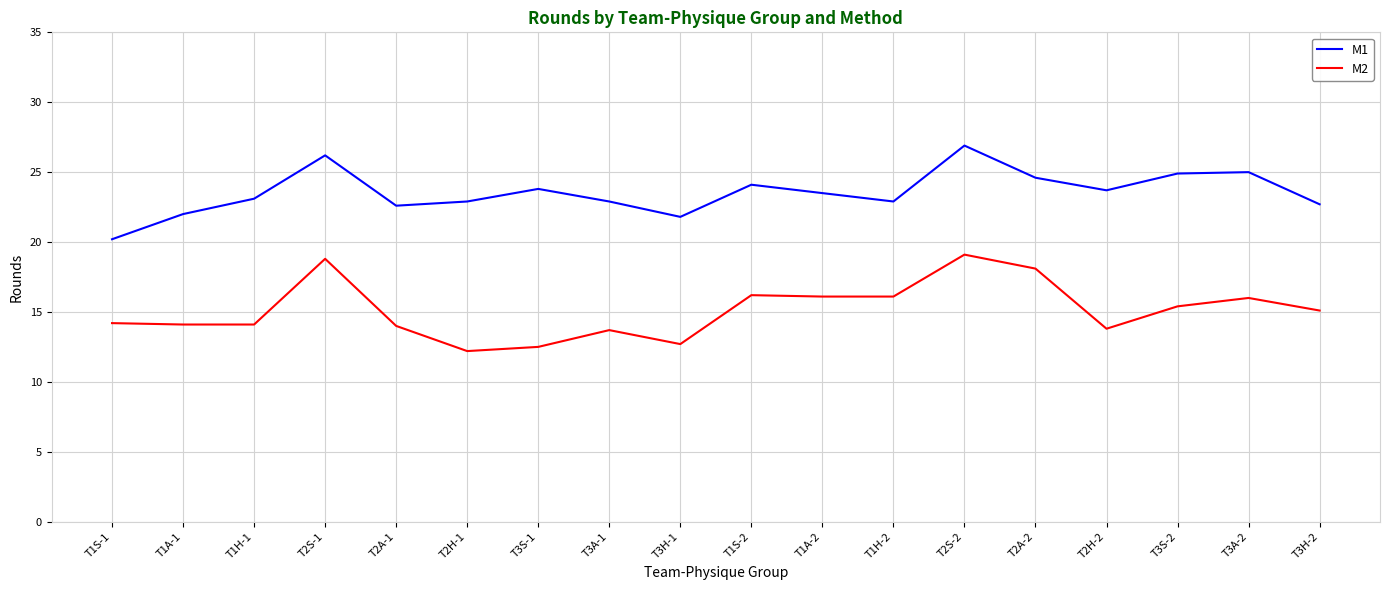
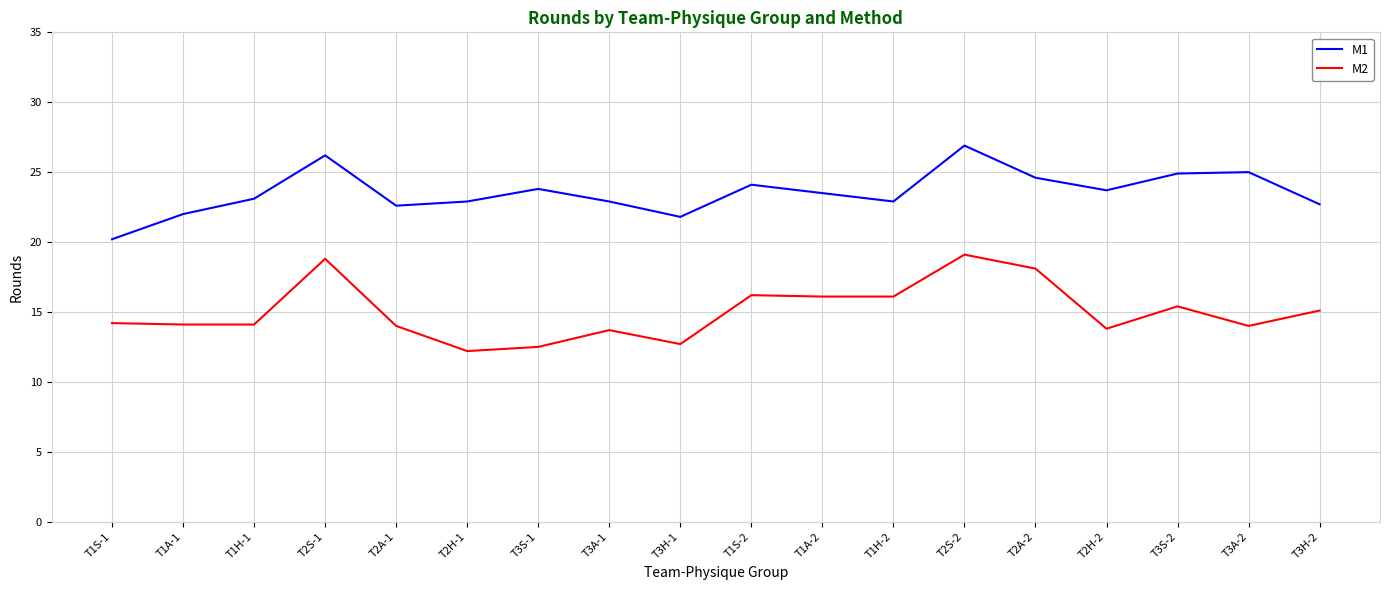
M2, T3A-2: 16 -> 14
